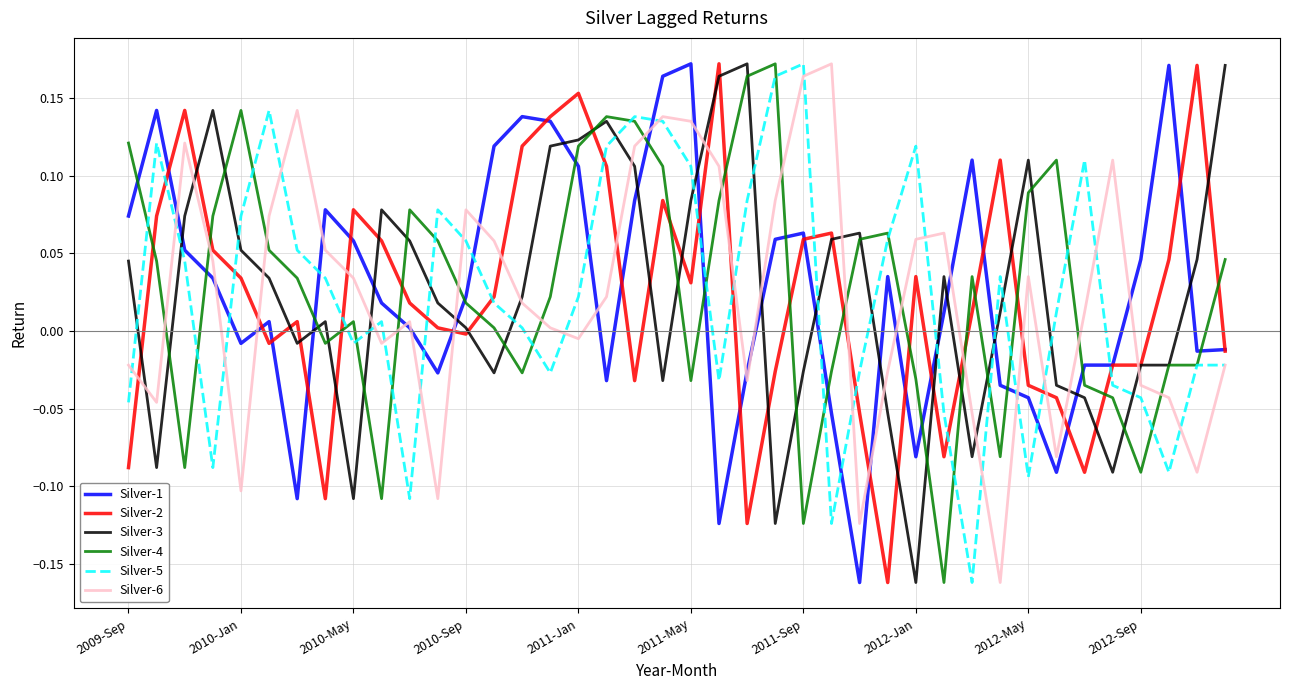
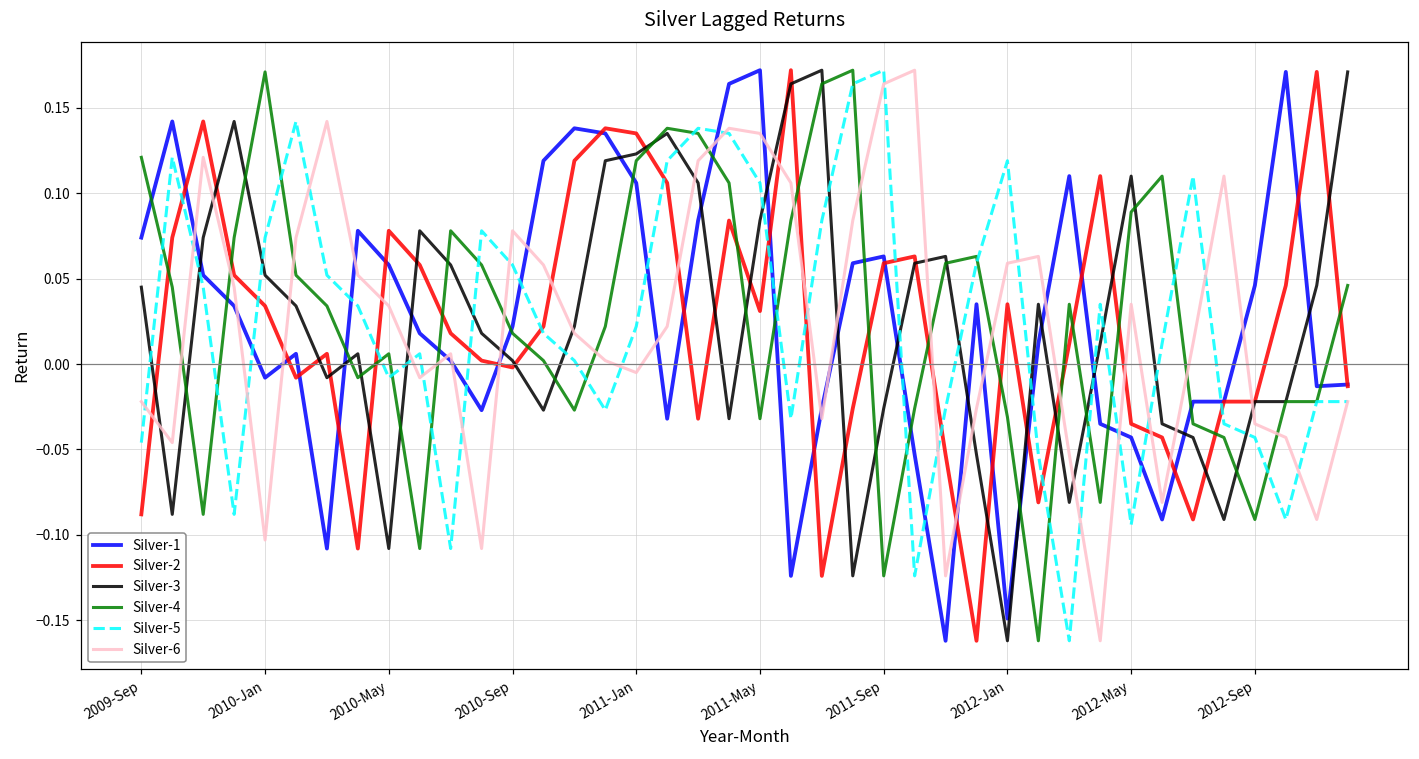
Silver-4, 2010-Jan: 0.142 -> 0.171
Silver-2, 2011-Jan: 0.153 -> 0.135
Silver-1, 2012-Jan: -0.081 -> -0.149
